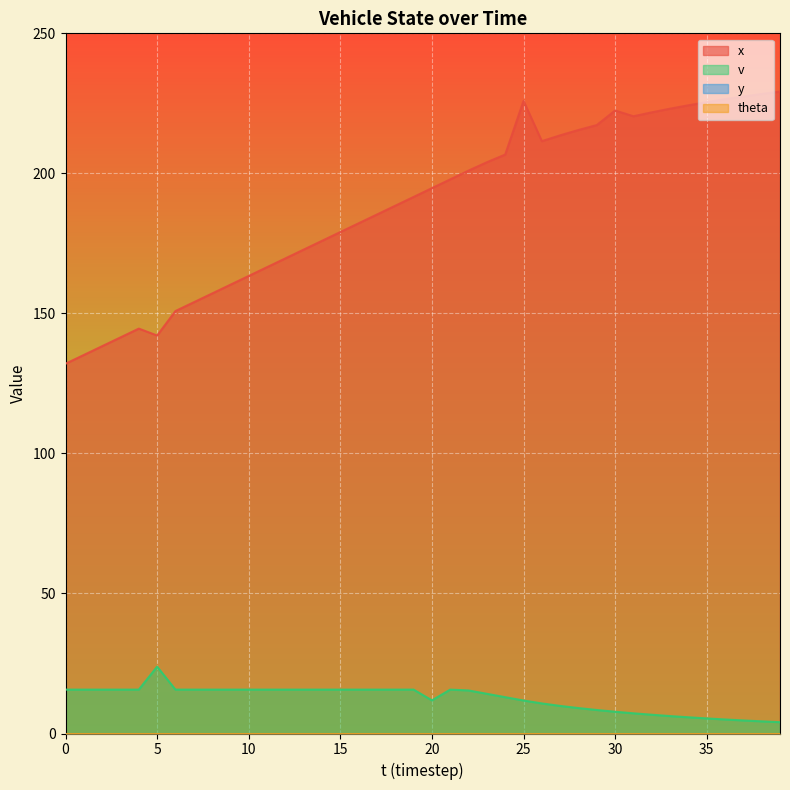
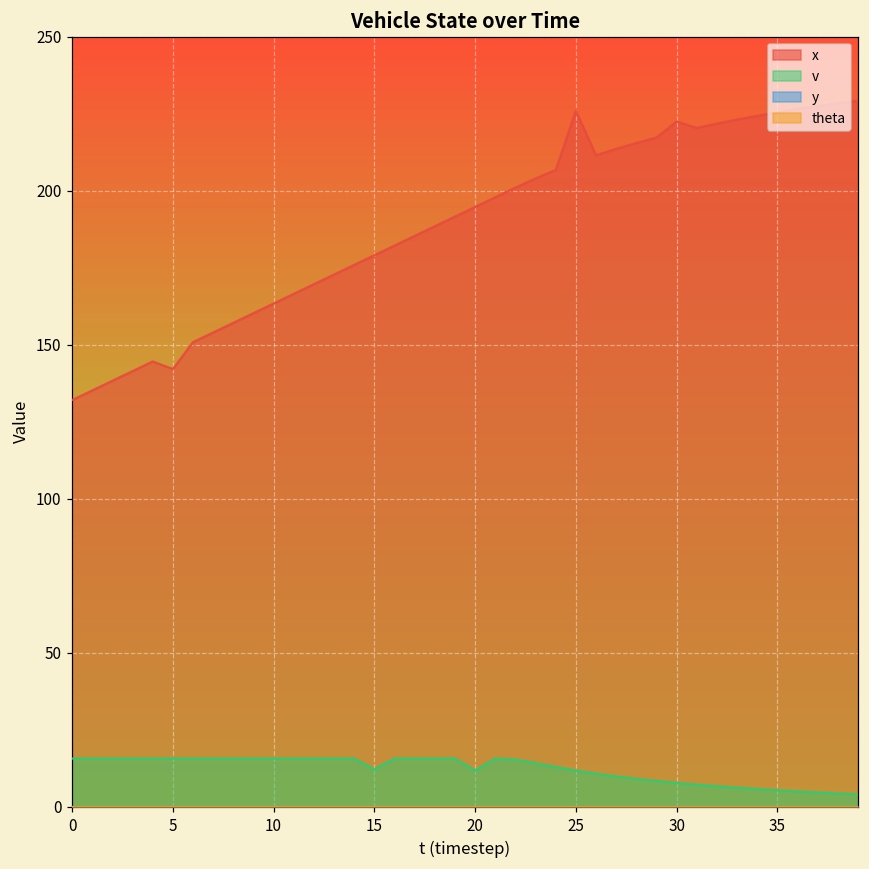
v, 5: 24 -> 16
v, 15: 16 -> 12
